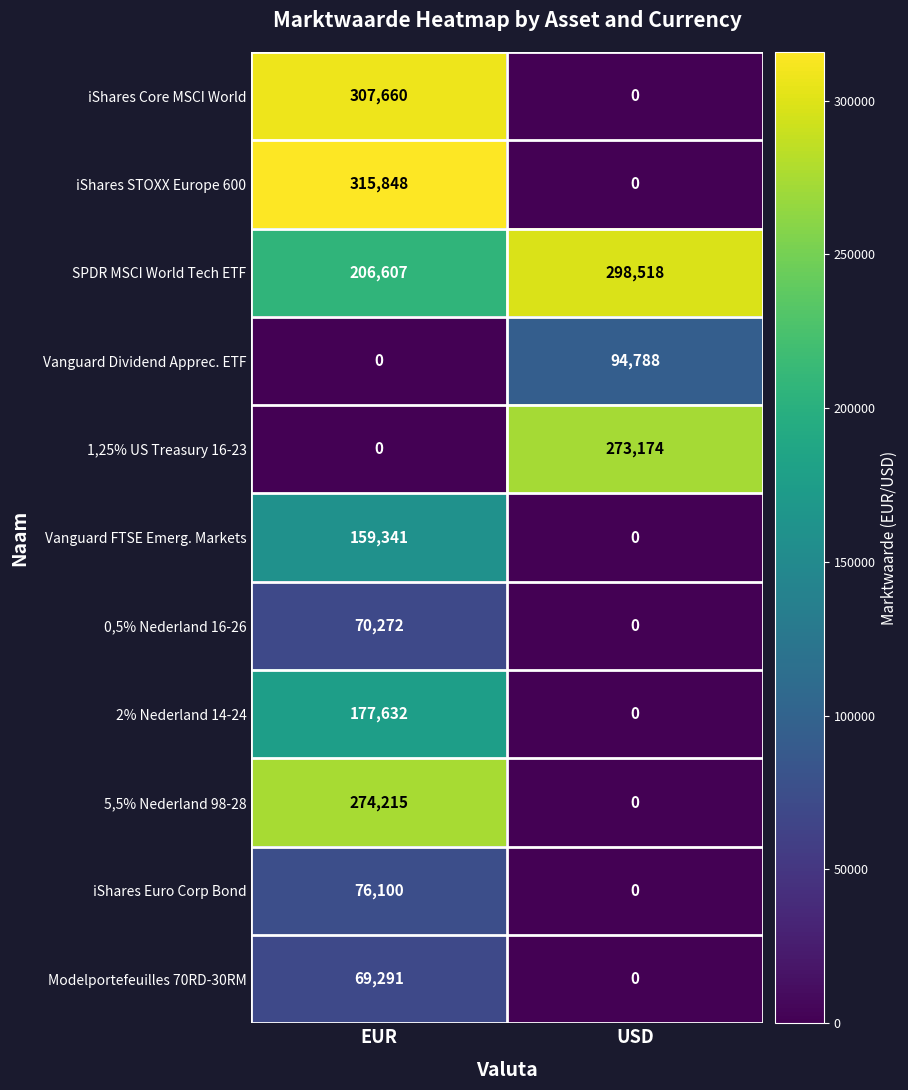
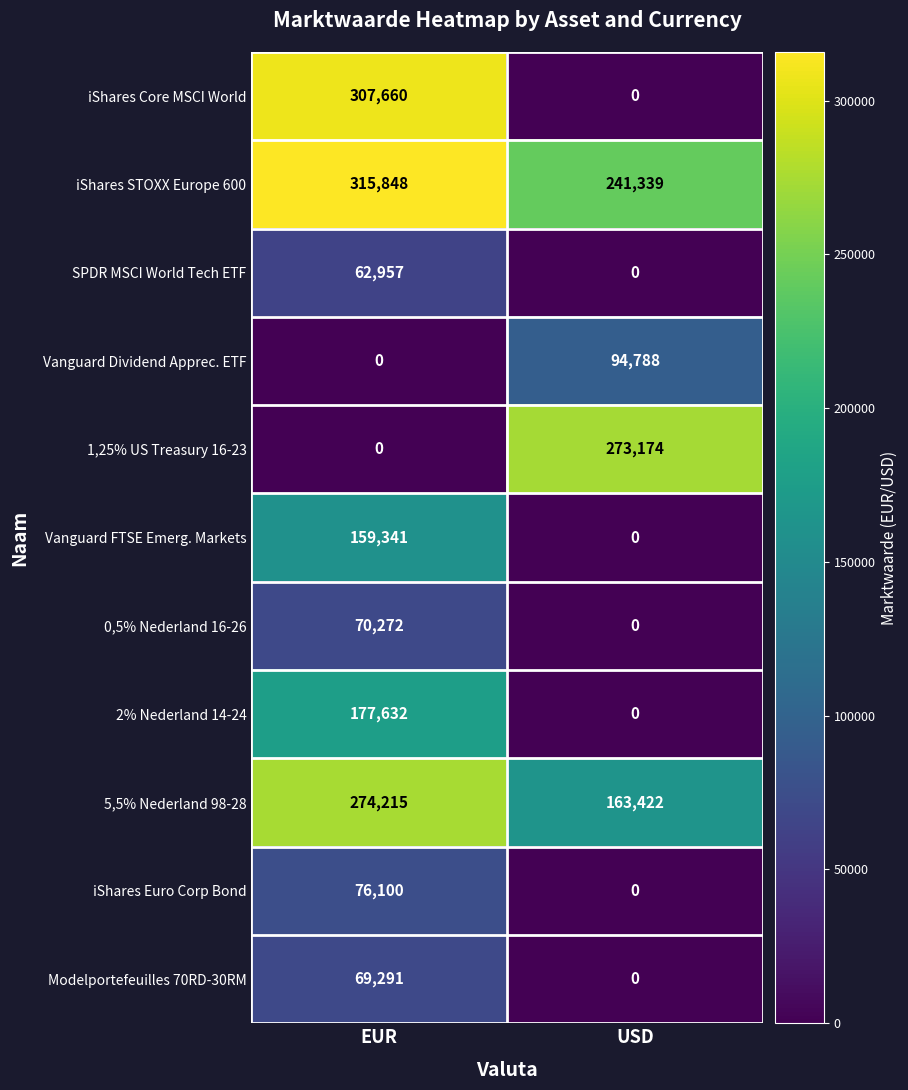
iShares STOXX Europe 600, USD: 0 -> 241,339
SPDR MSCI World Tech ETF, EUR: 206,607 -> 62,957
SPDR MSCI World Tech ETF, USD: 298,518 -> 0
5,5% Nederland 98-28, USD: 0 -> 163,422
